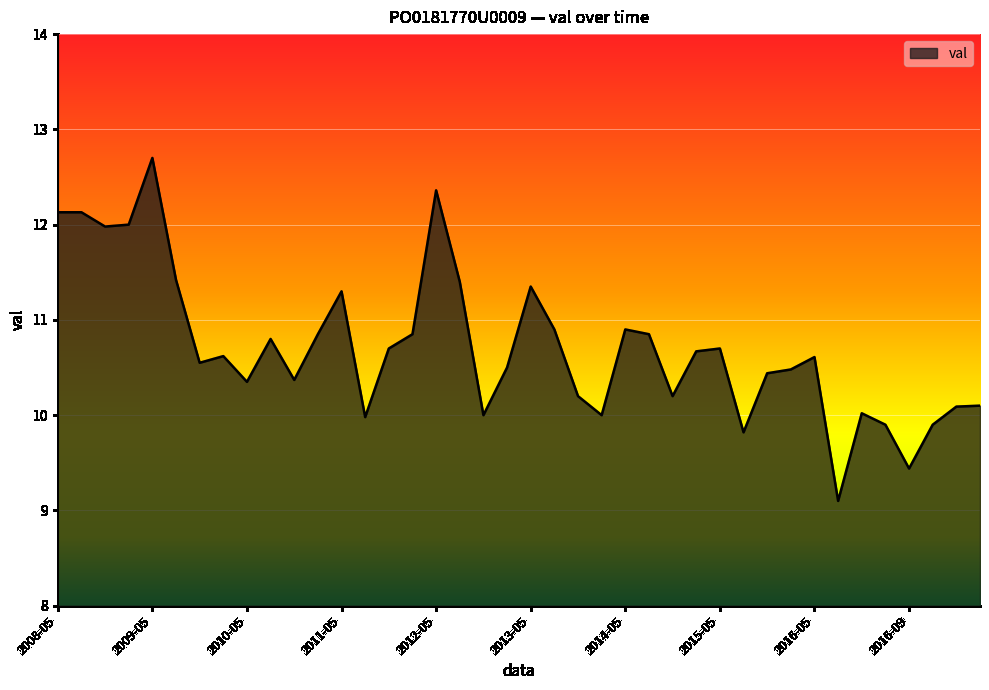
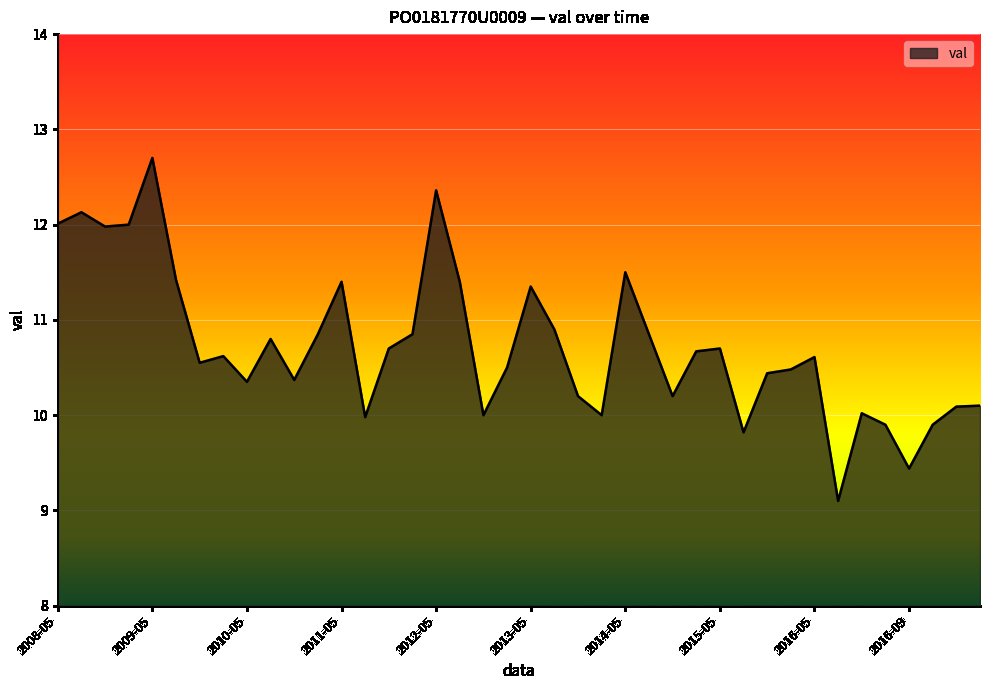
2008-05: 12.1 -> 12.0
2011-05: 11.3 -> 11.4
2014-05: 10.9 -> 11.5
